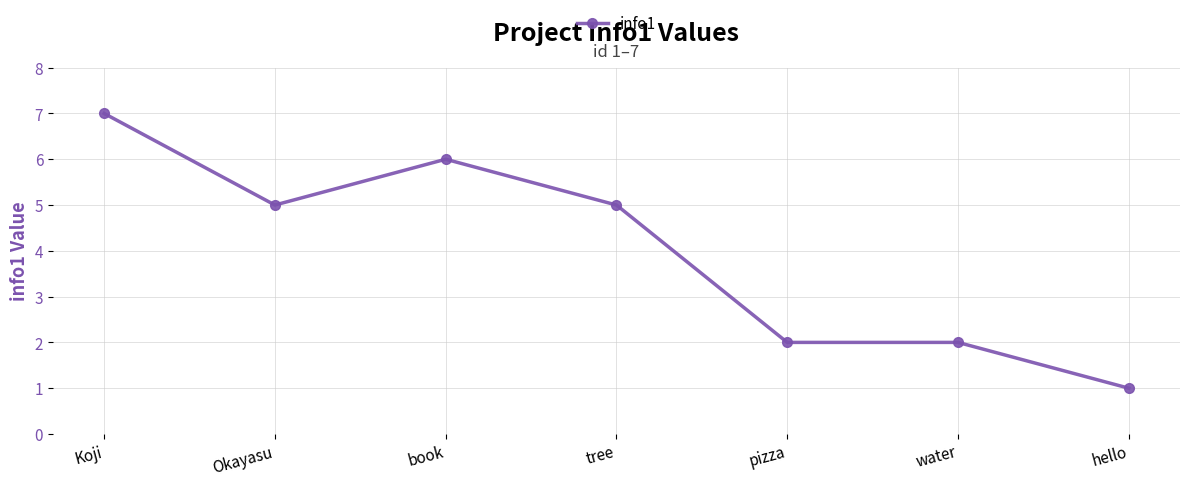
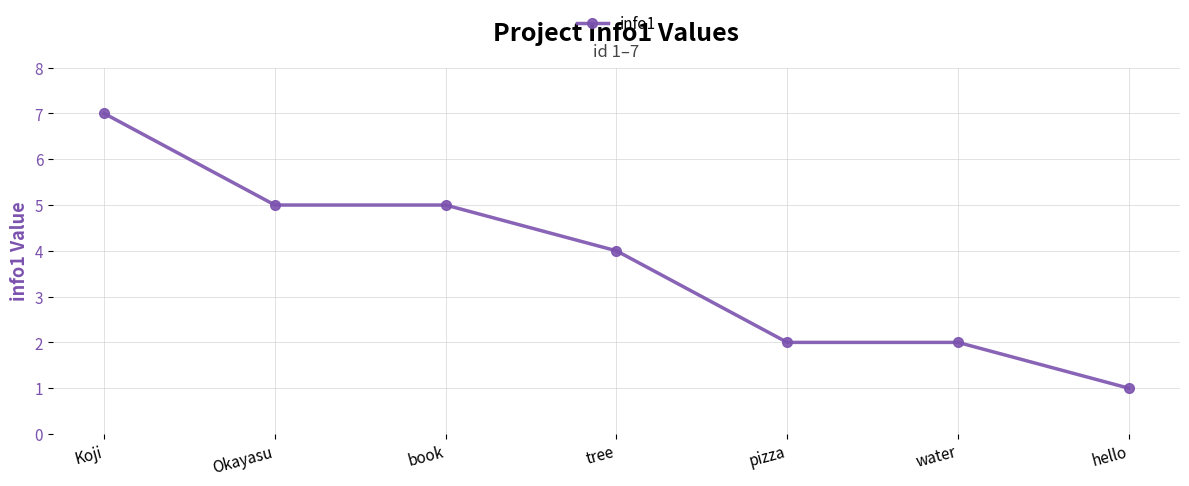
book: 6 -> 5
tree: 5 -> 4
